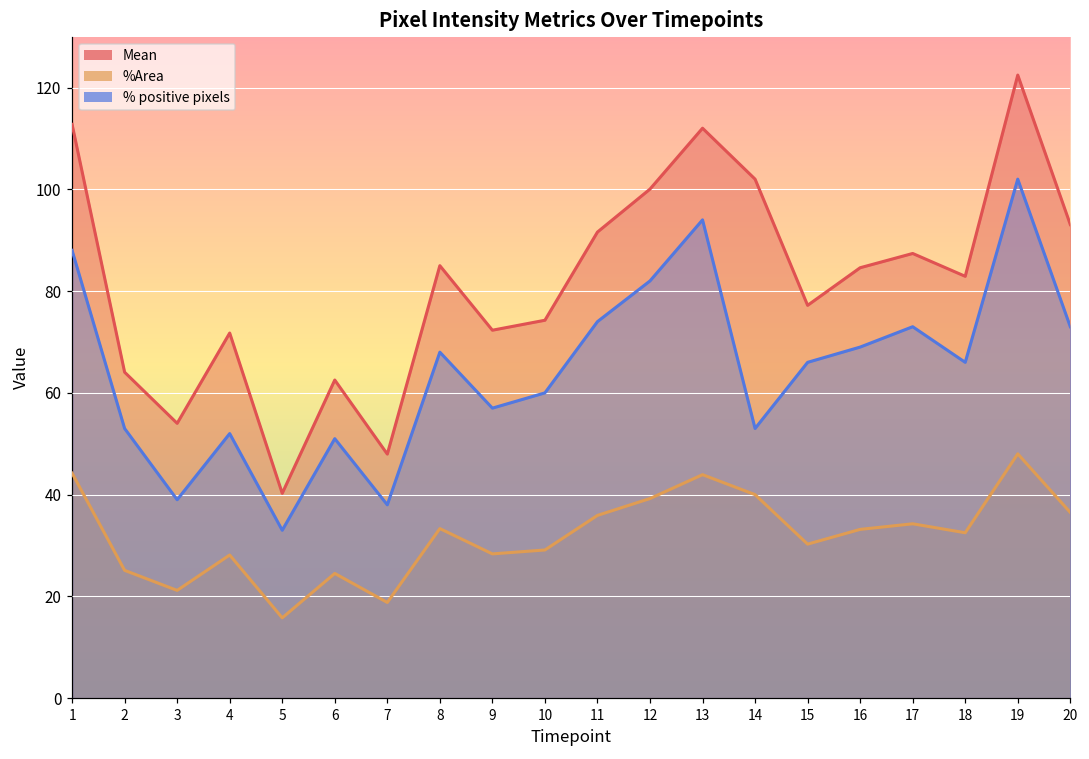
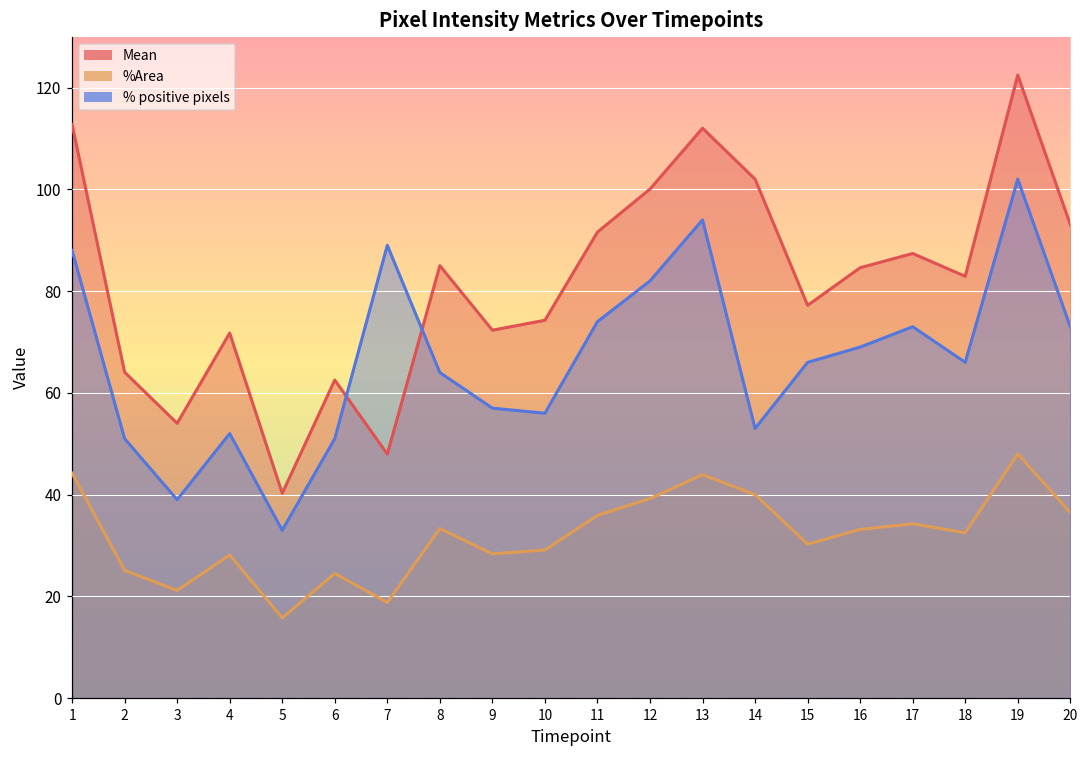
% positive pixels, 2: 53 -> 51
% positive pixels, 7: 38 -> 89
% positive pixels, 8: 68 -> 64
% positive pixels, 10: 60 -> 56
